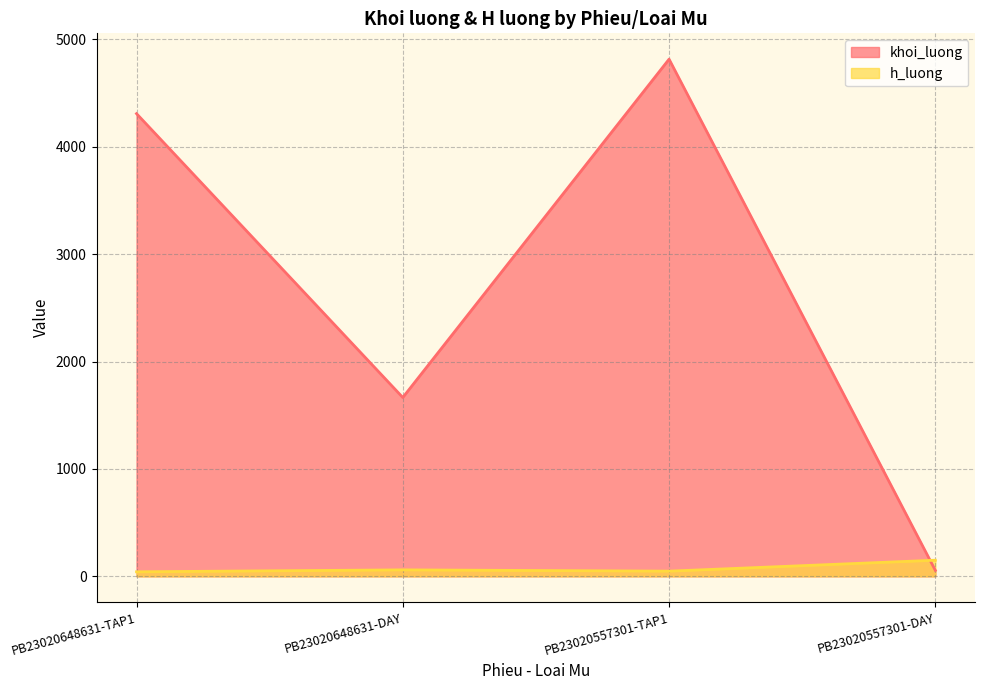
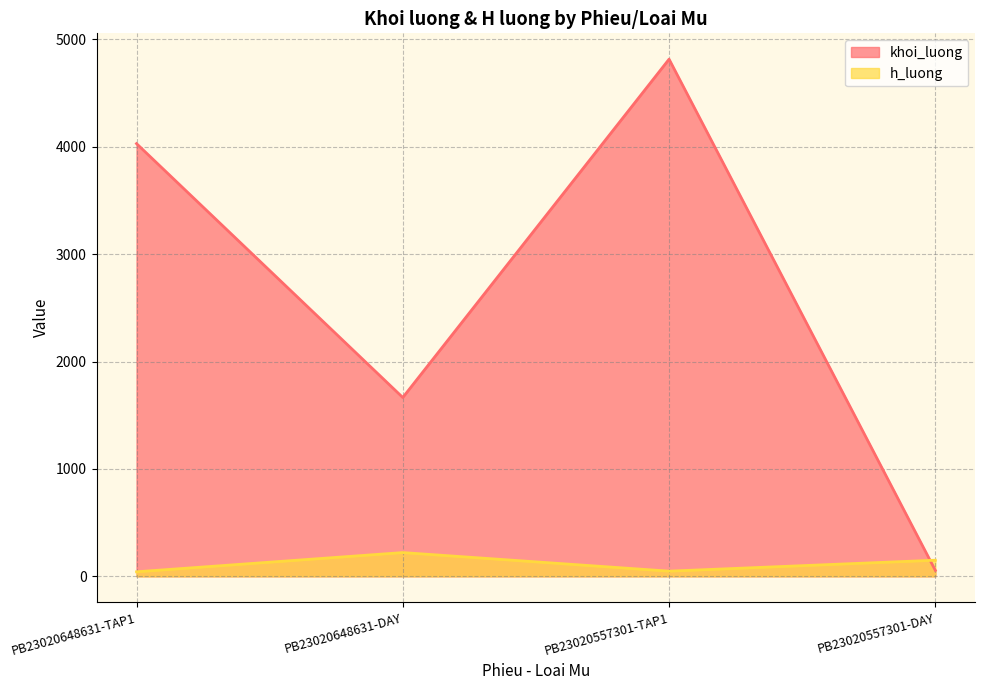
khoi_luong, PB23020648631-TAP1: 4310 -> 4030
h_luong, PB23020648631-DAY: 60 -> 220
